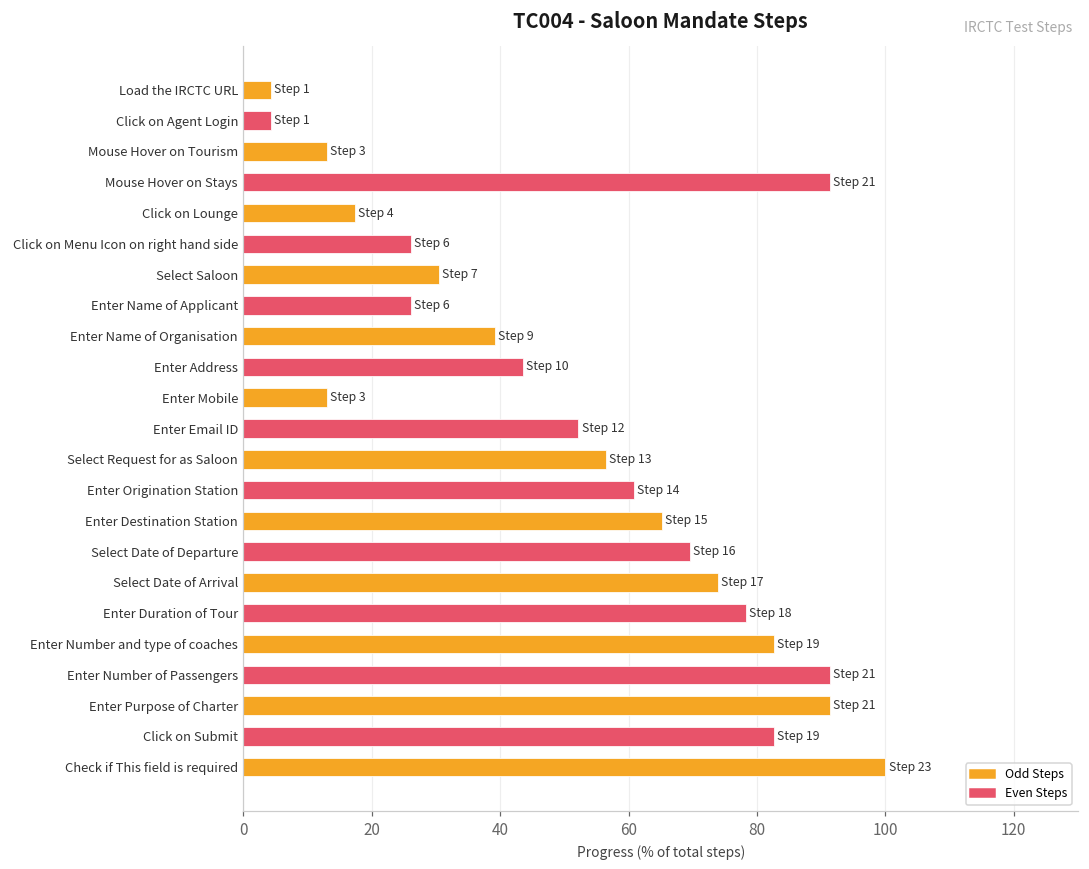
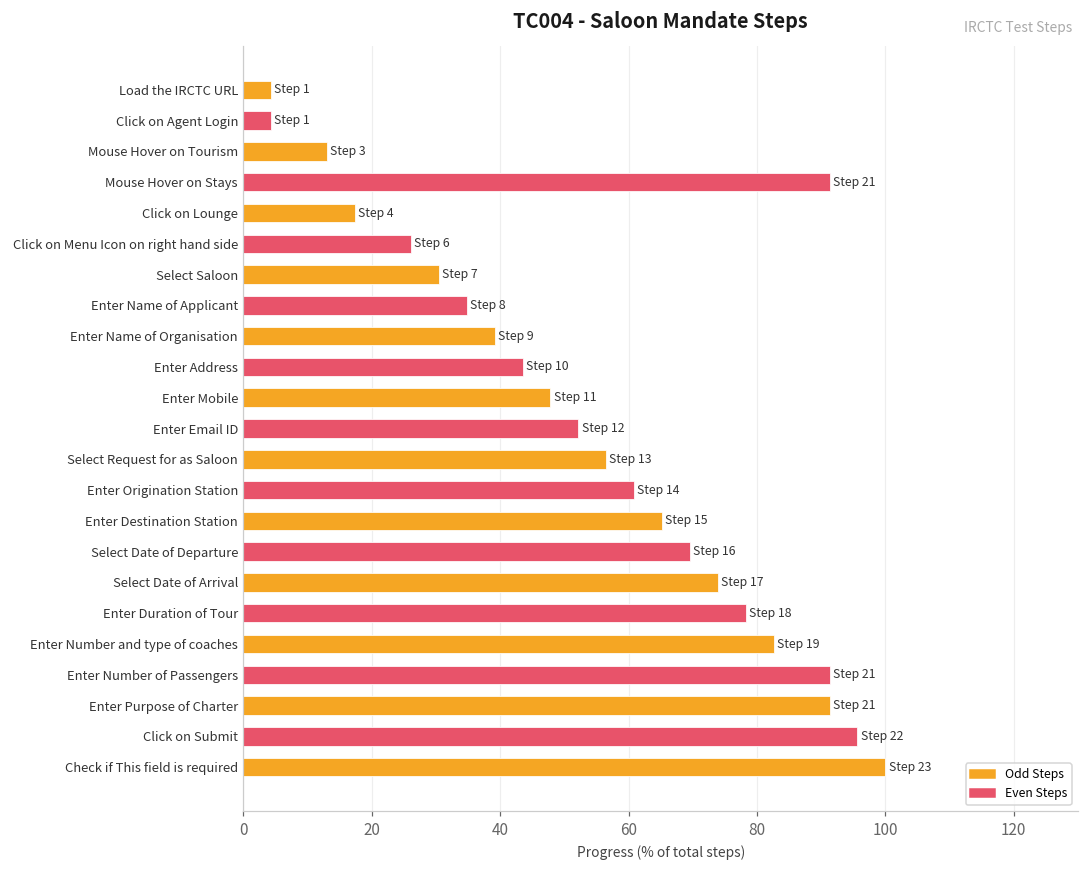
Enter Name of Applicant: 6 -> 8
Enter Mobile: 3 -> 11
Click on Submit: 19 -> 22
